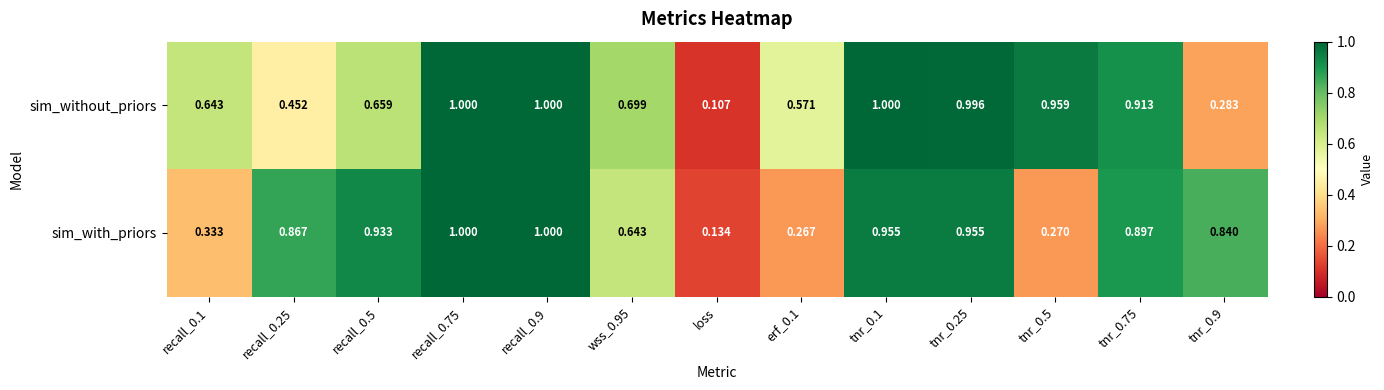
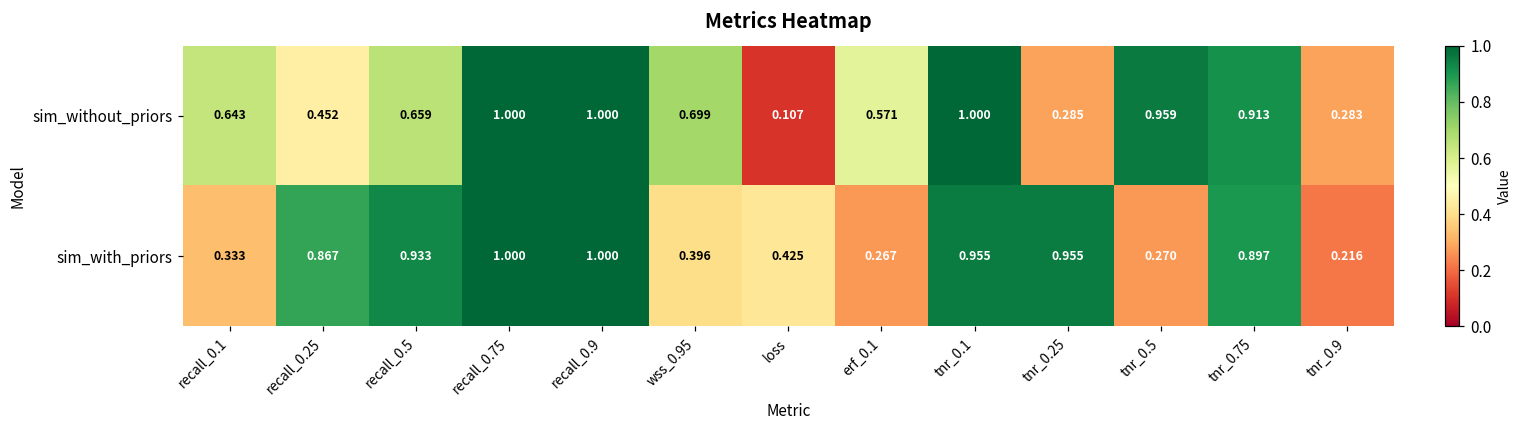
sim_without_priors, tnr_0.25: 0.996 -> 0.285
sim_with_priors, wss_0.95: 0.643 -> 0.396
sim_with_priors, loss: 0.134 -> 0.425
sim_with_priors, tnr_0.9: 0.840 -> 0.216
